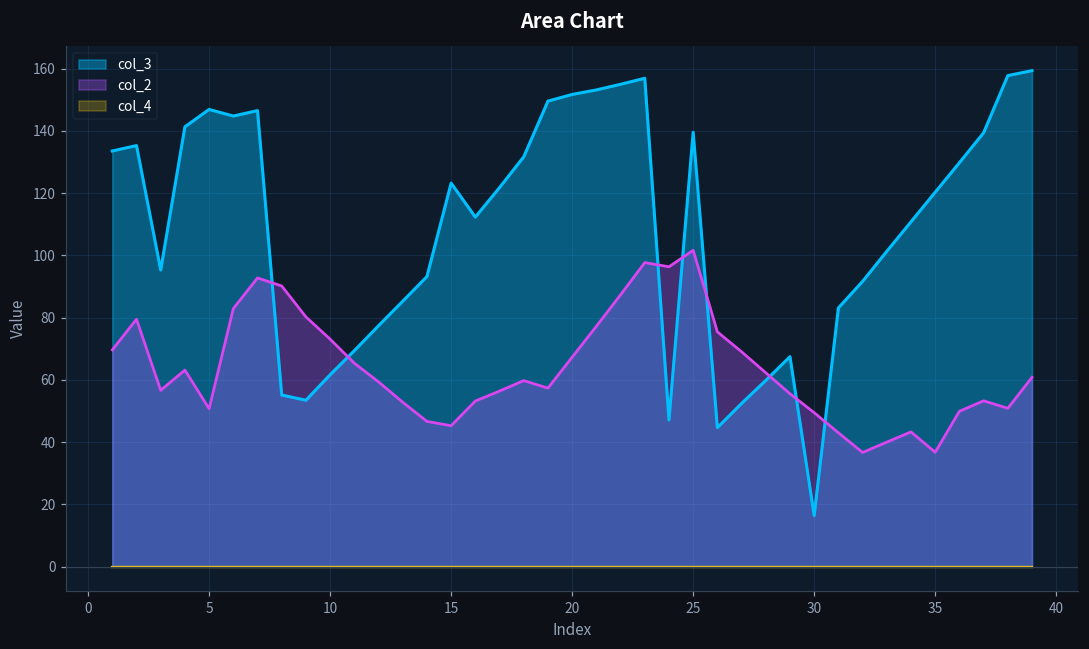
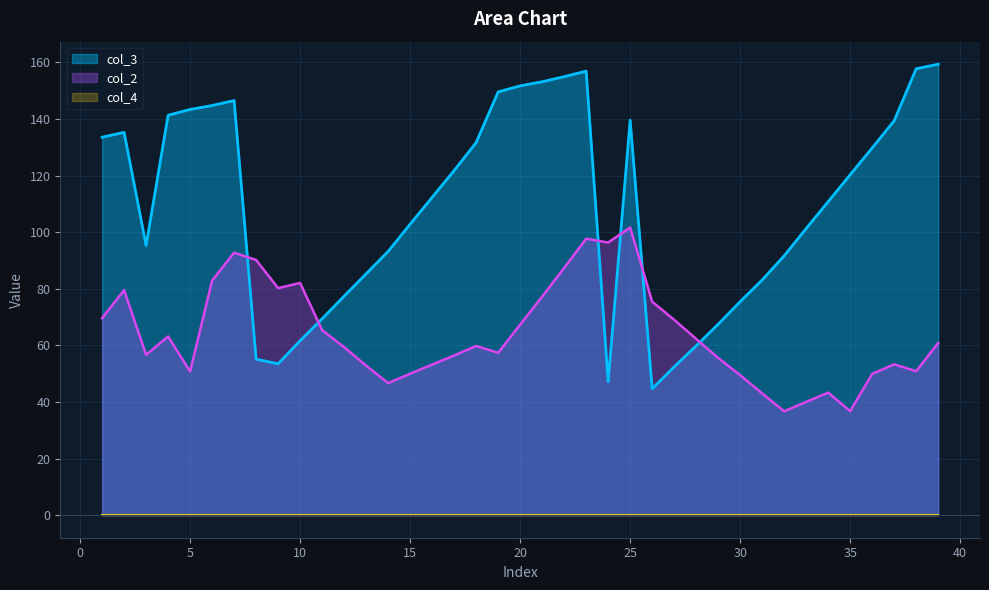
col_3, 5: 147 -> 143
col_2, 10: 73 -> 82
col_3, 15: 123 -> 103
col_2, 15: 45 -> 50
col_3, 30: 16 -> 75
